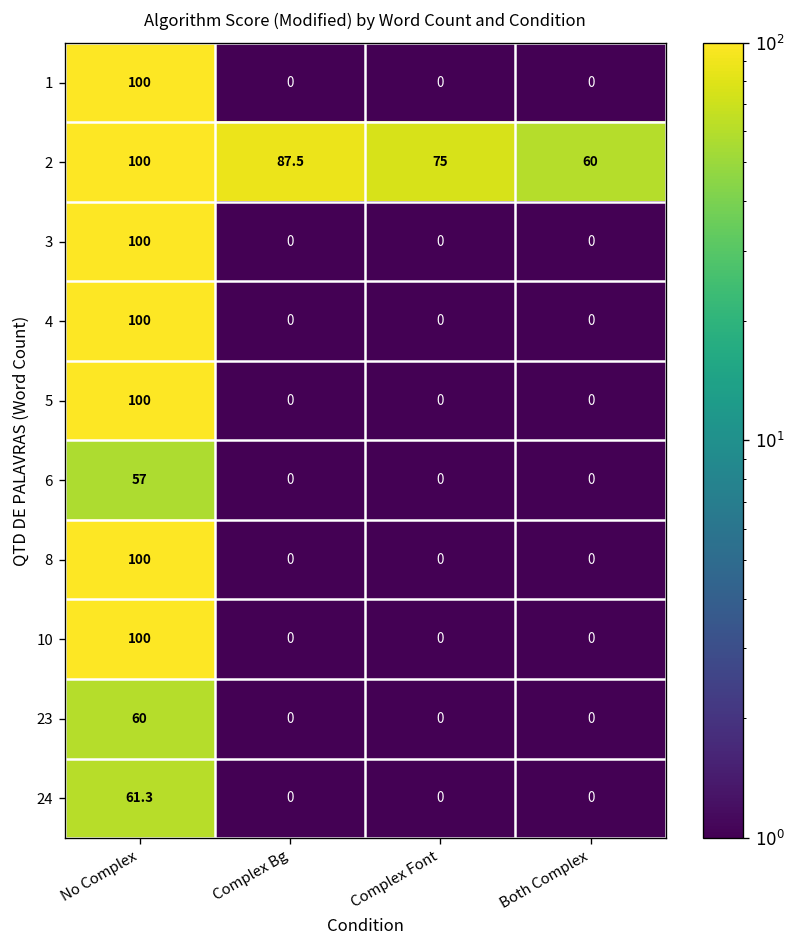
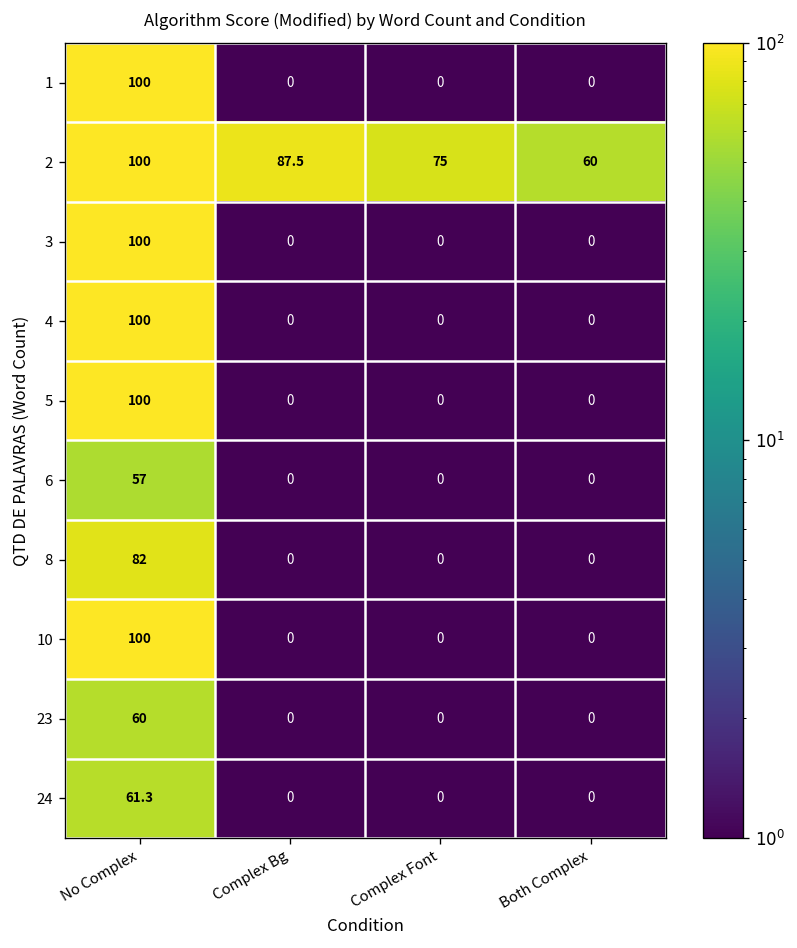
8, No Complex: 100 -> 82
